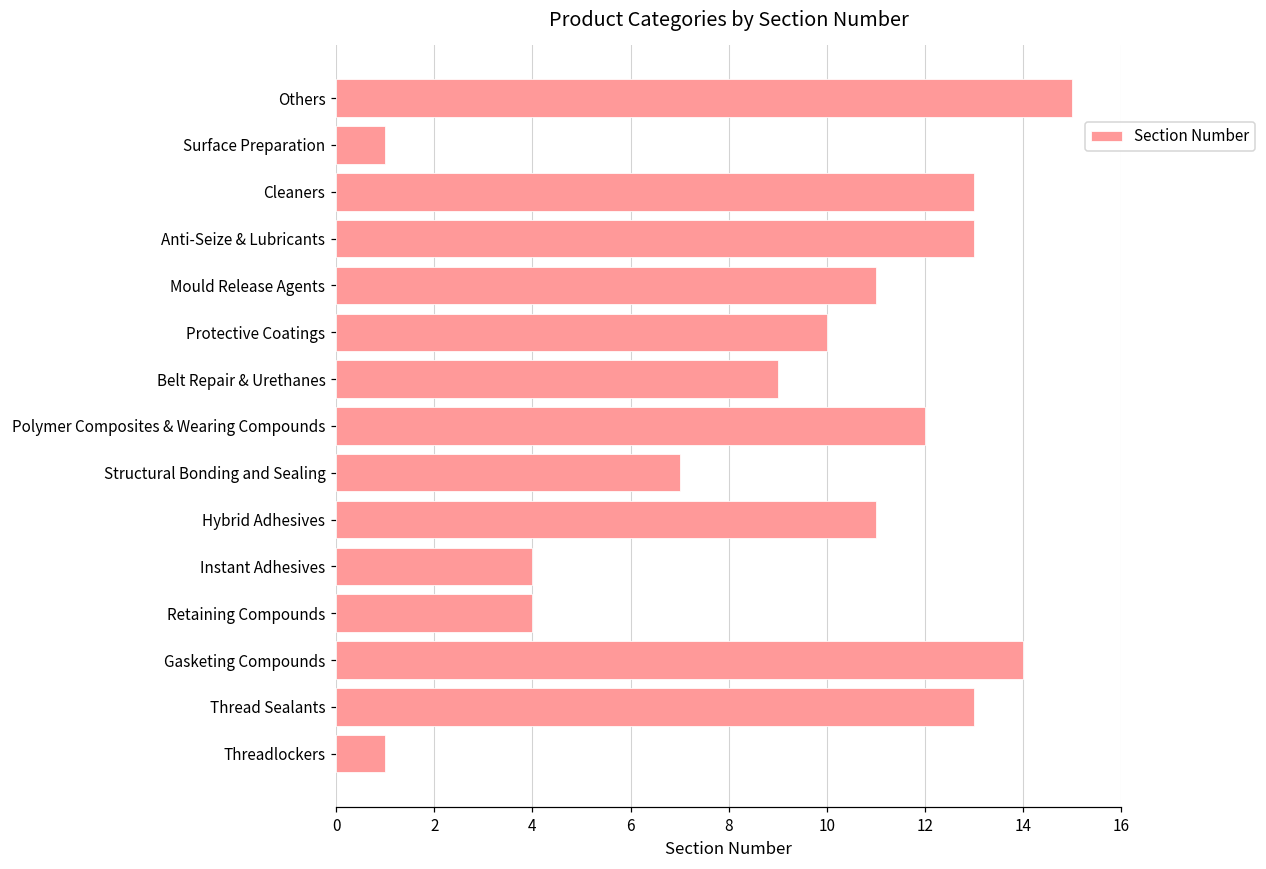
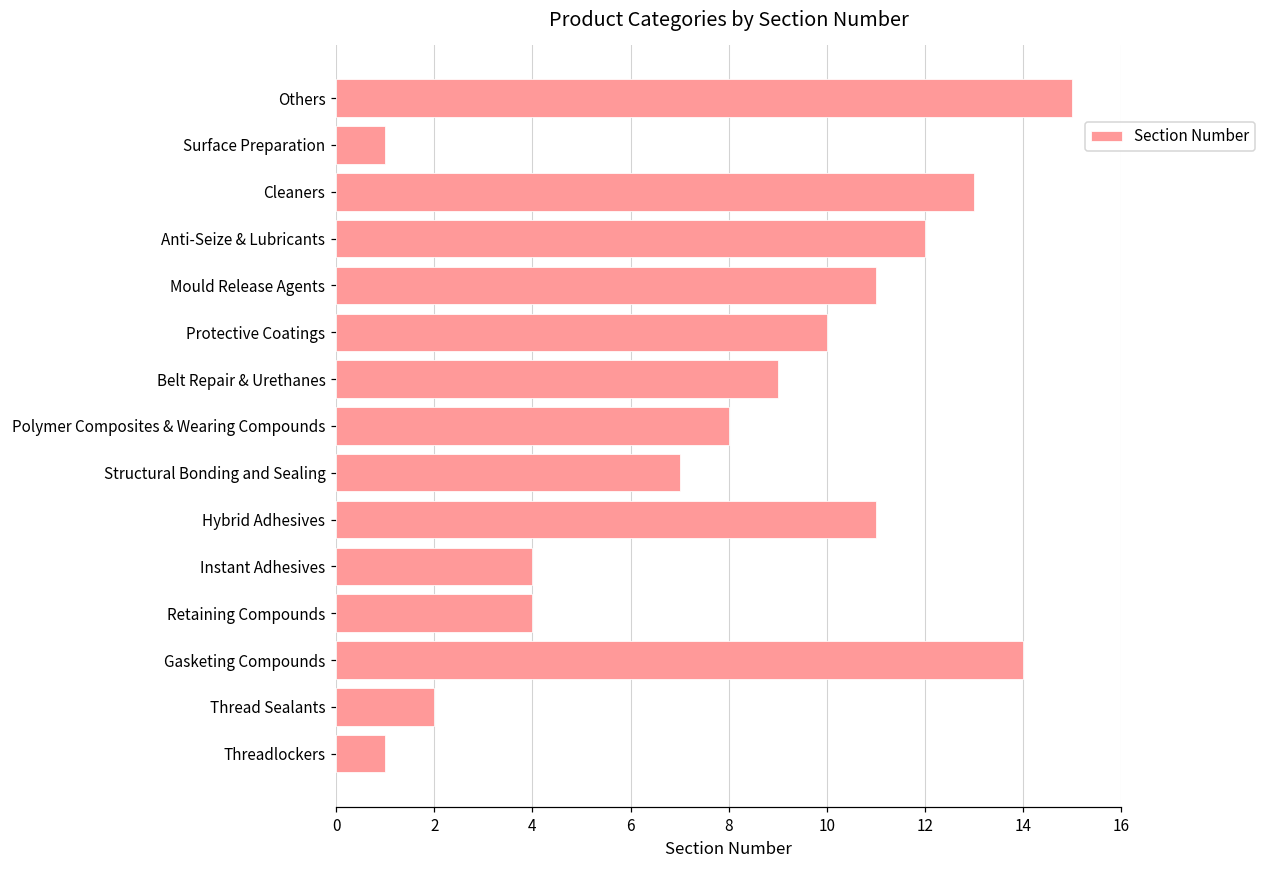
Anti-Seize & Lubricants: 13 -> 12
Polymer Composites & Wearing Compounds: 12 -> 8
Thread Sealants: 13 -> 2
